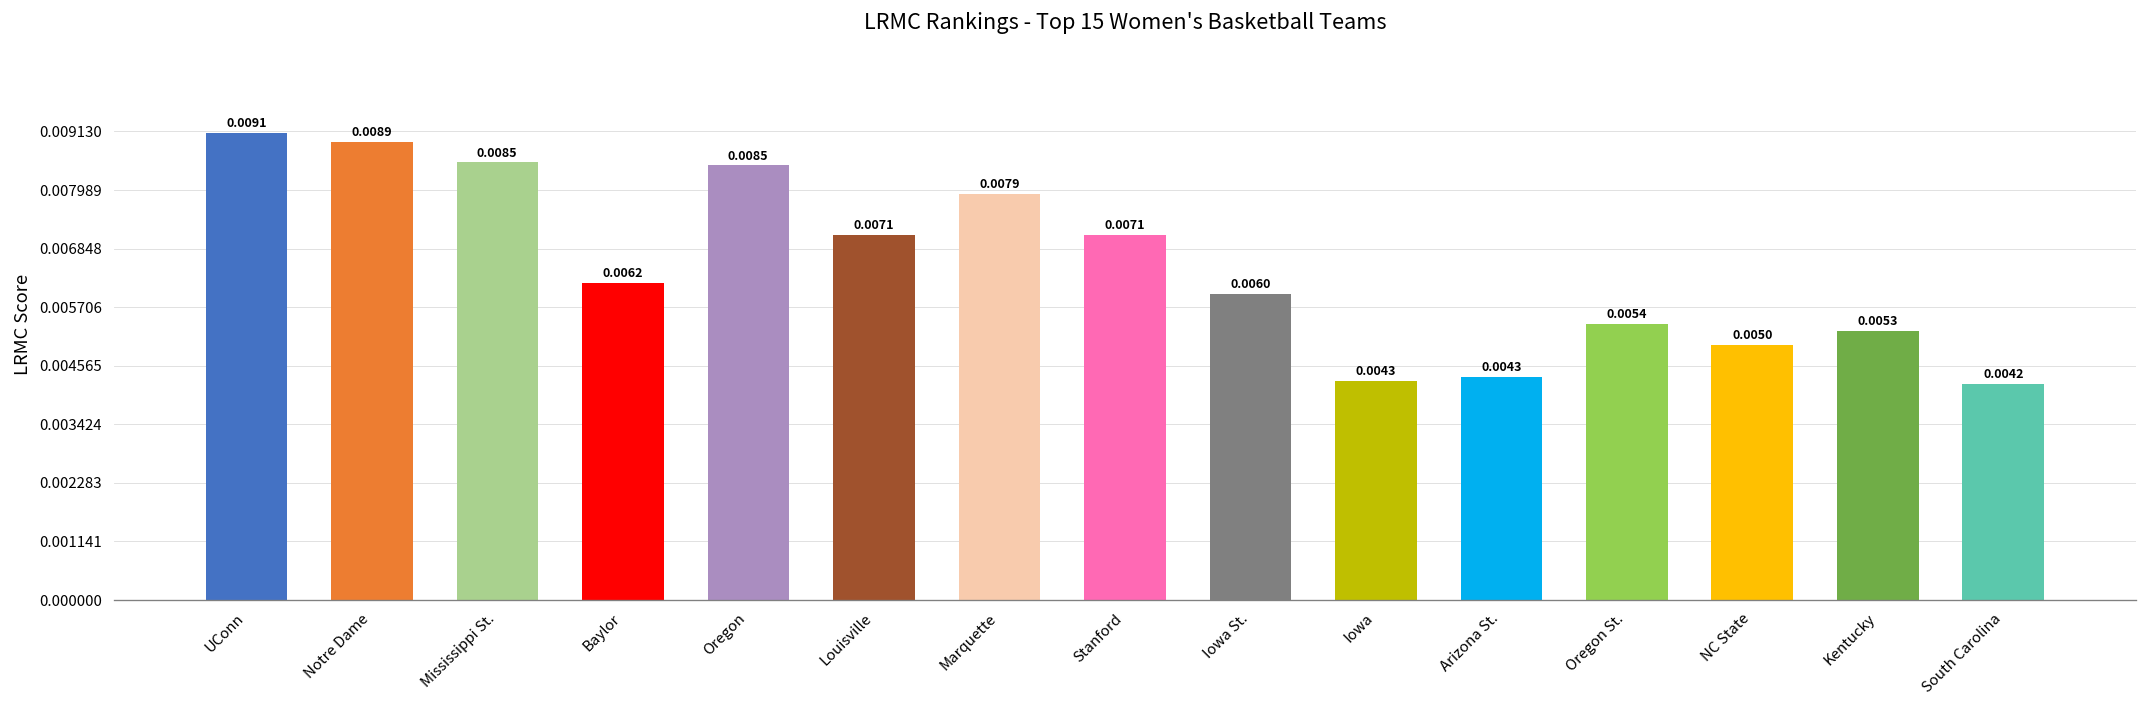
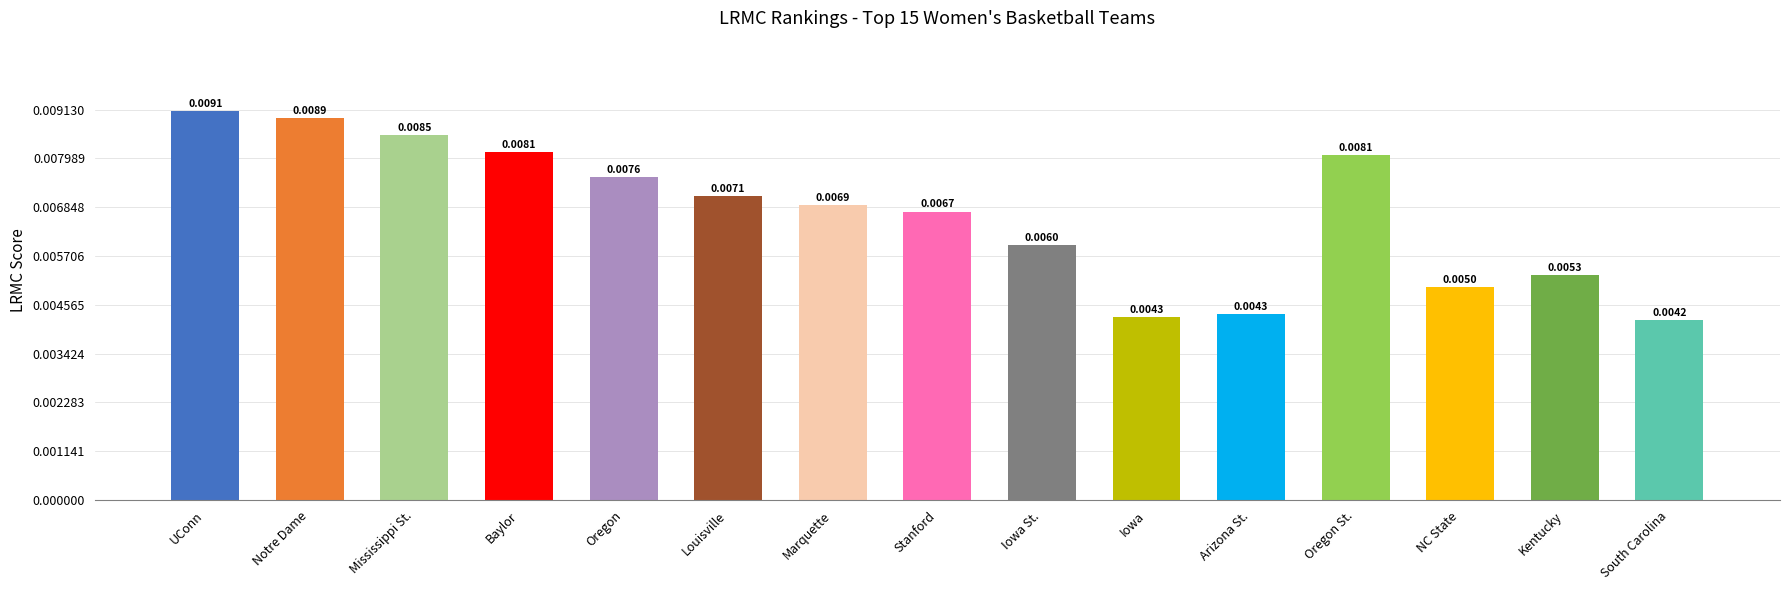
Baylor: 0.0062 -> 0.0081
Oregon: 0.0085 -> 0.0076
Marquette: 0.0079 -> 0.0069
Stanford: 0.0071 -> 0.0067
Oregon St.: 0.0054 -> 0.0081
